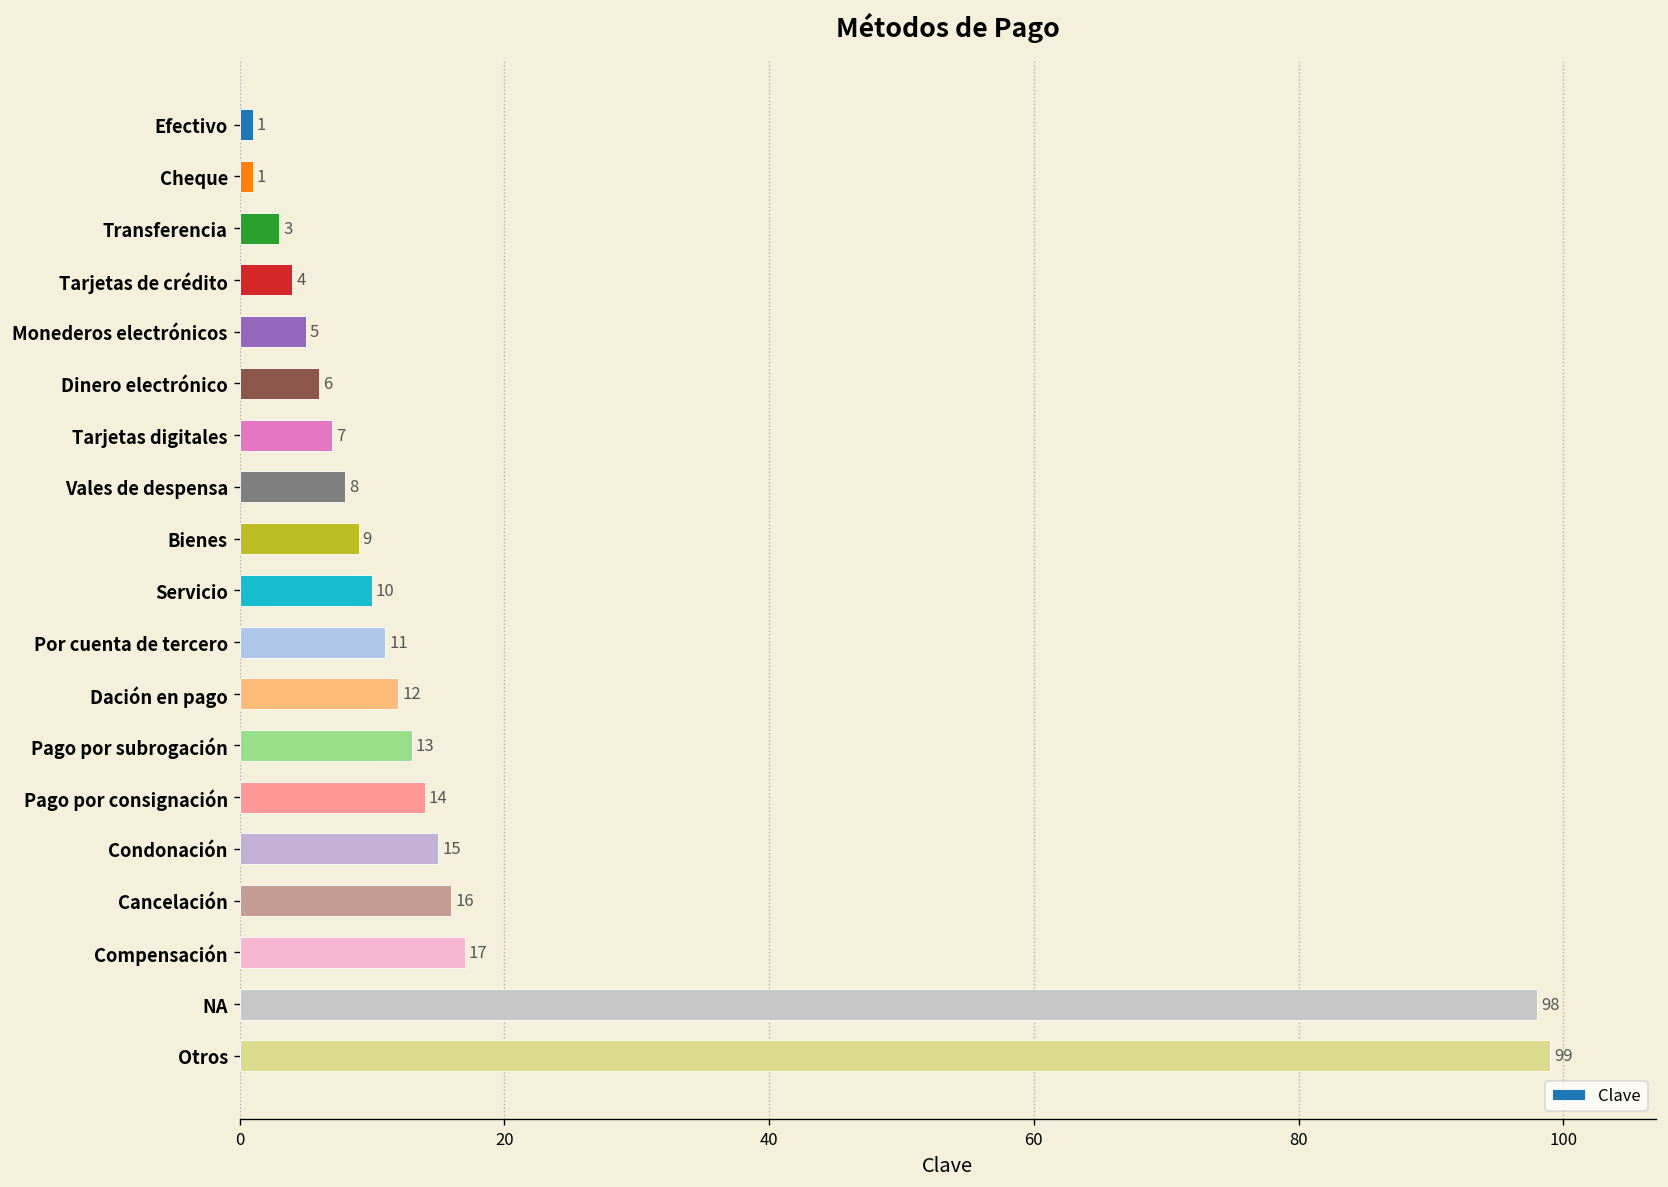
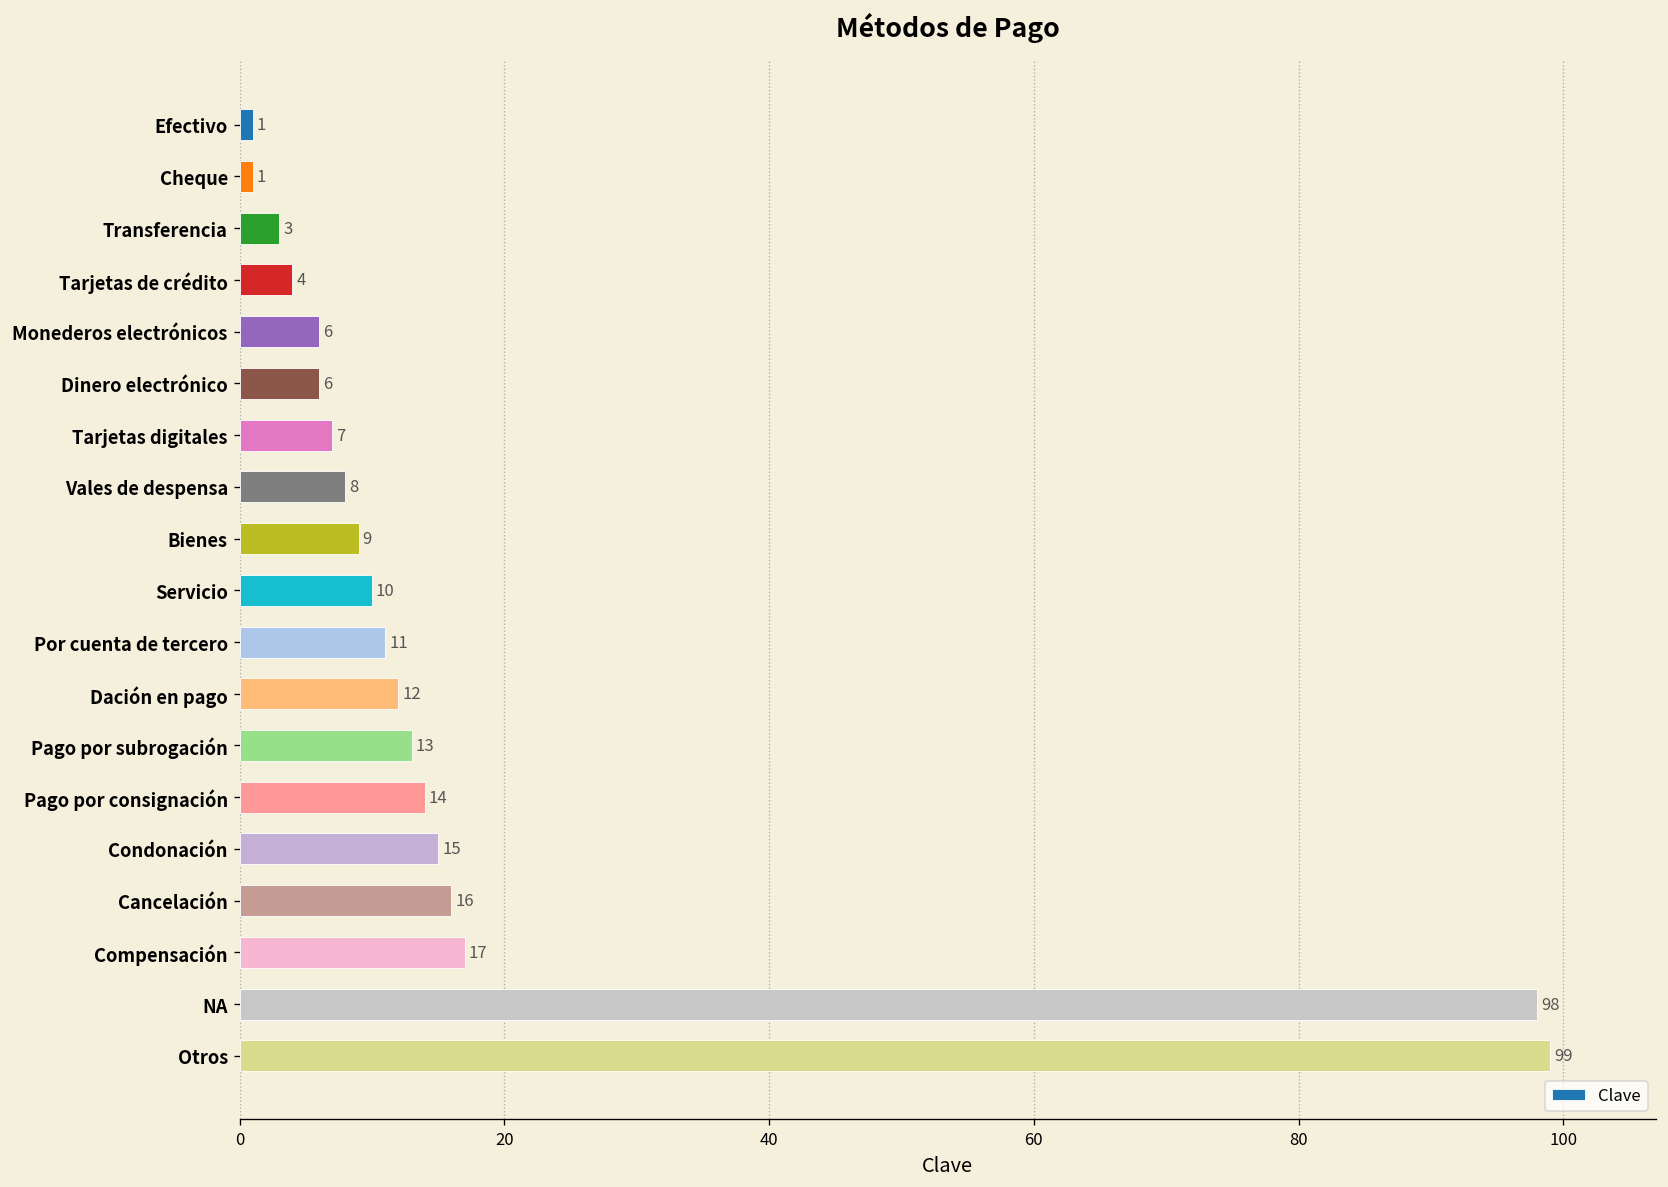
Monederos electrónicos: 5 -> 6
